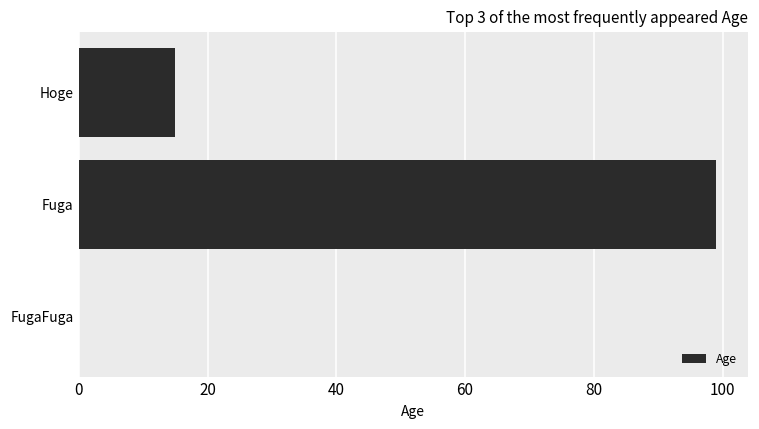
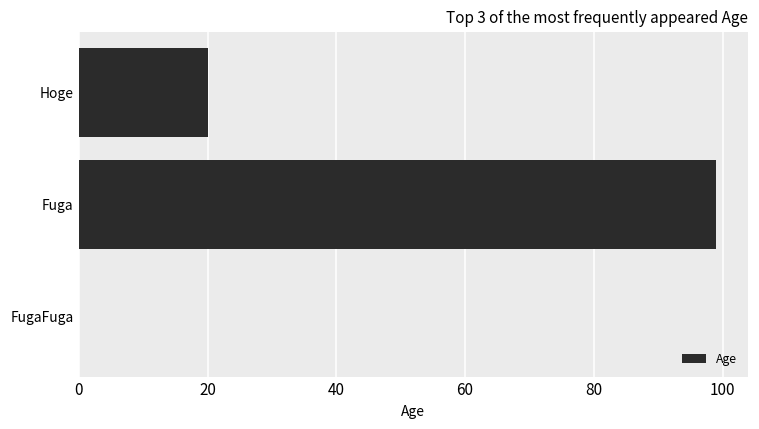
Hoge: 15 -> 20
